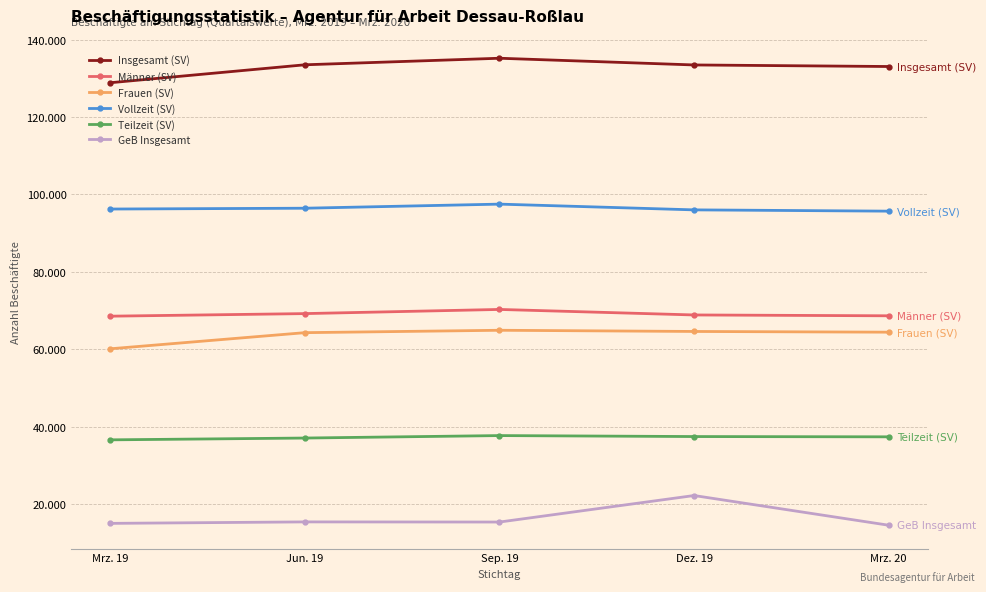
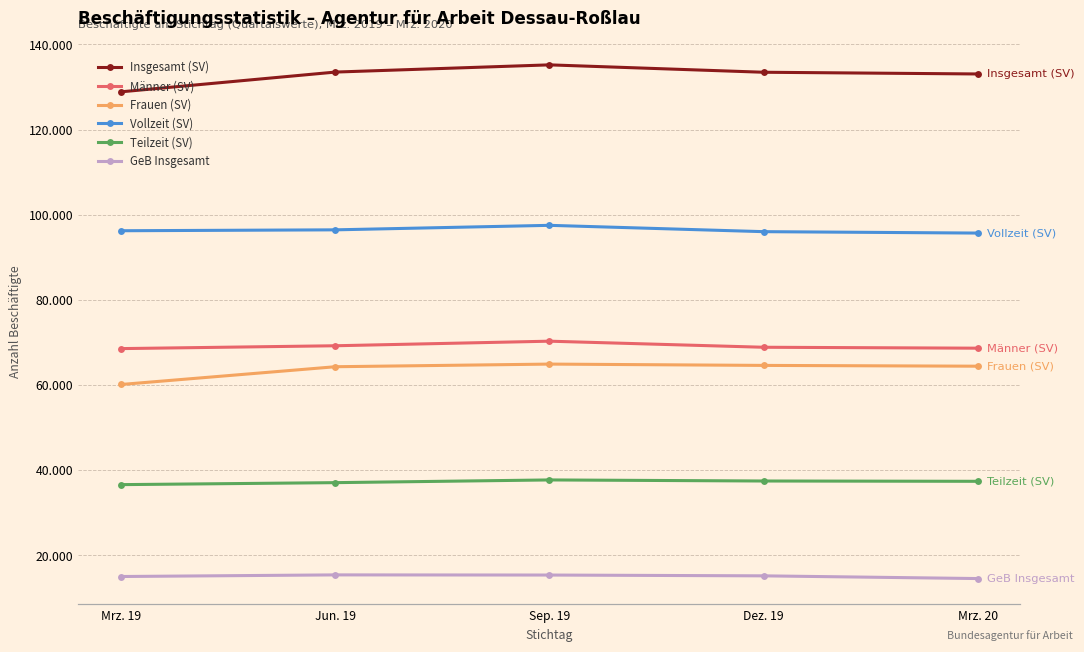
GeB Insgesamt, Dez. 19: 22 -> 15
